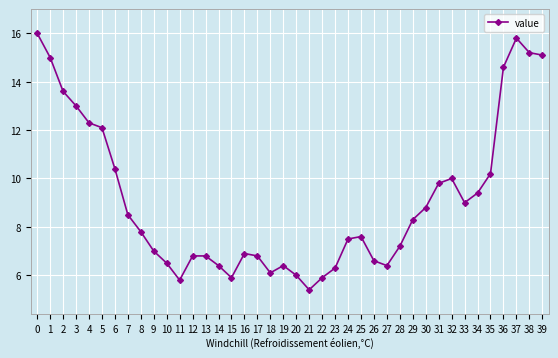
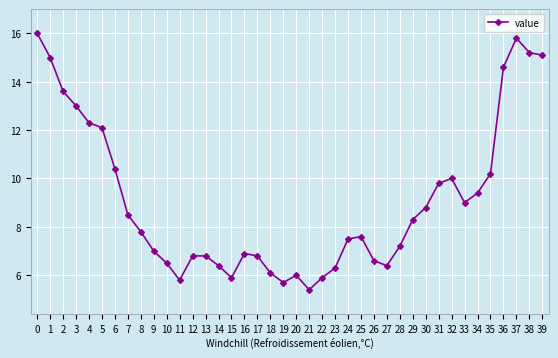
19: 6.4 -> 5.7
